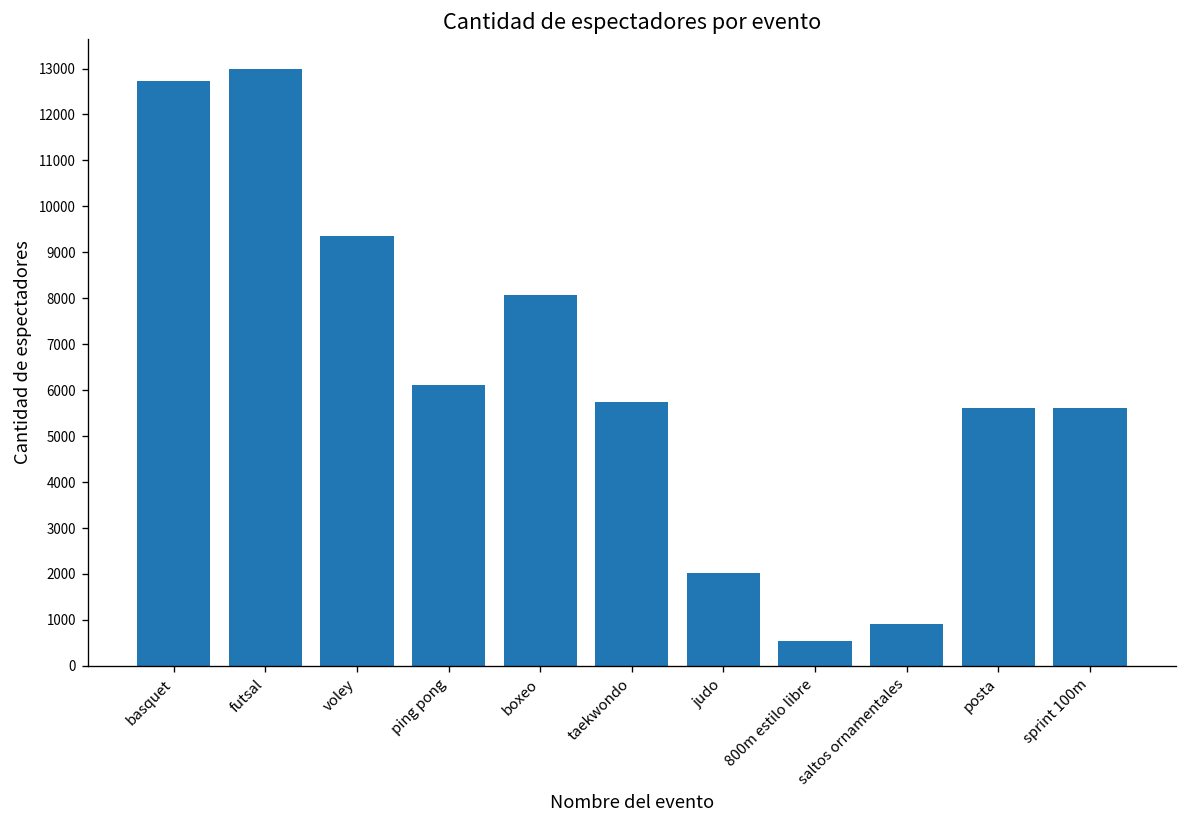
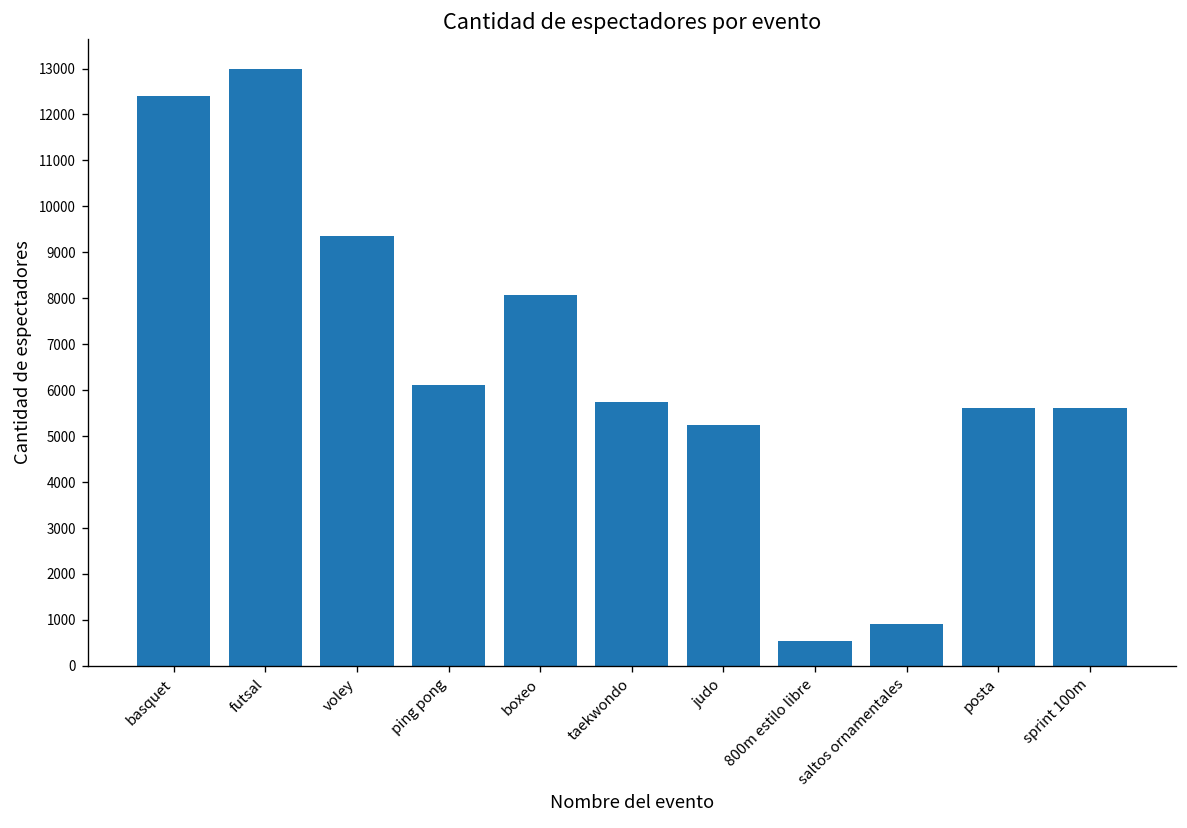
basquet: 12700 -> 12400
judo: 2000 -> 5200
